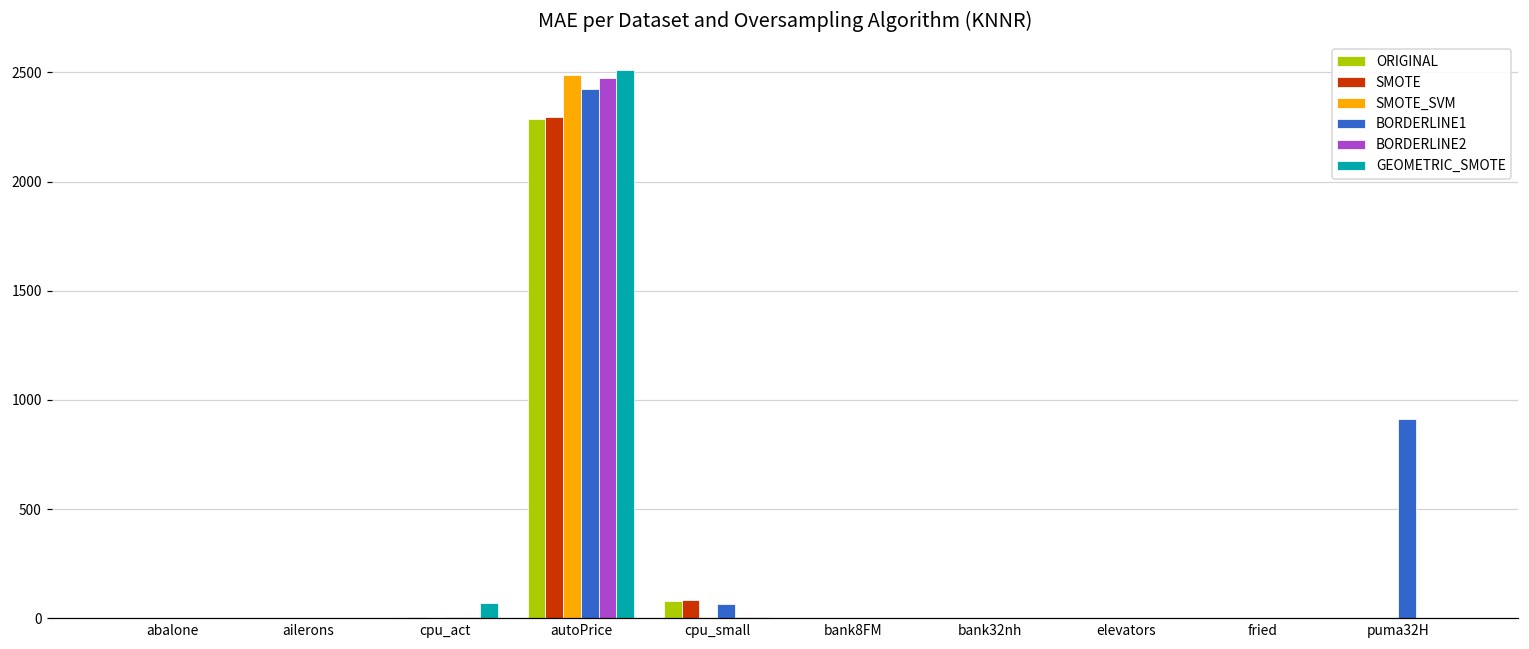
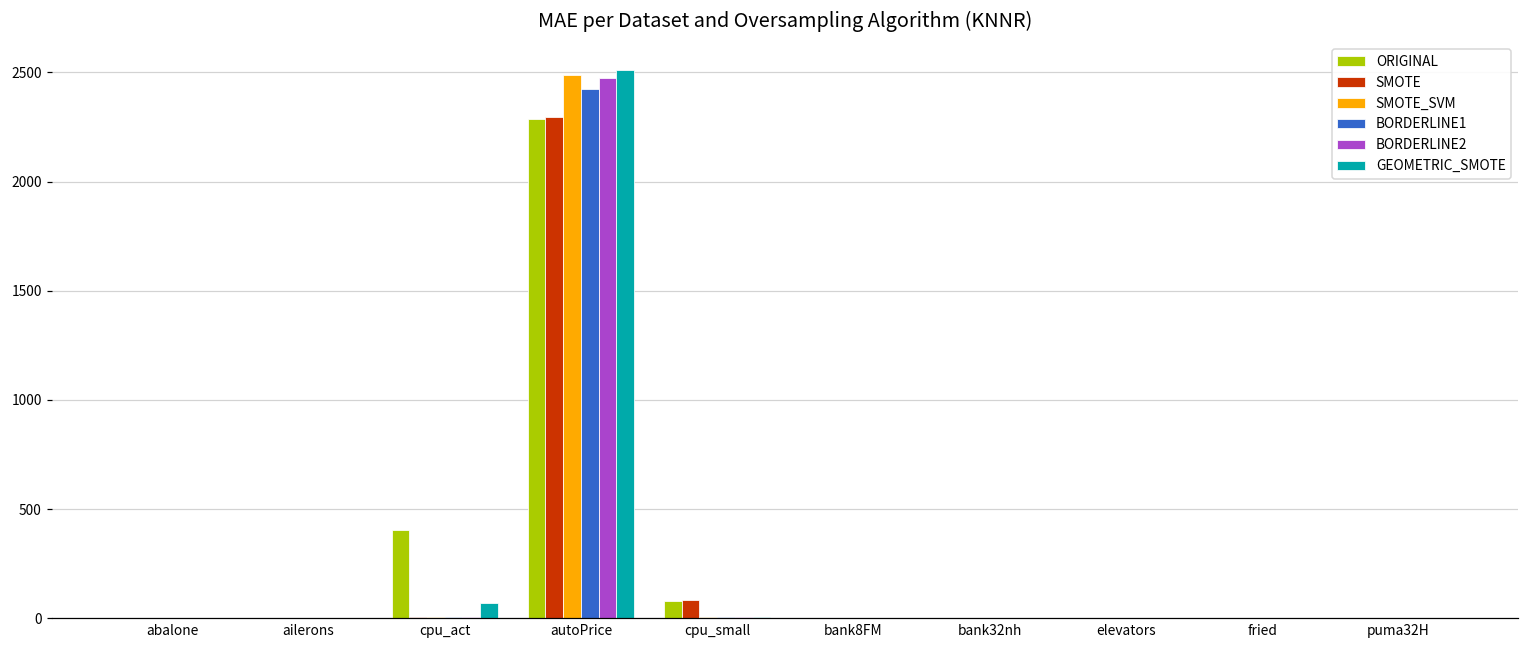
ORIGINAL, cpu_act: 0 -> 400
BORDERLINE1, cpu_small: 70 -> 0
BORDERLINE1, puma32H: 910 -> 0
